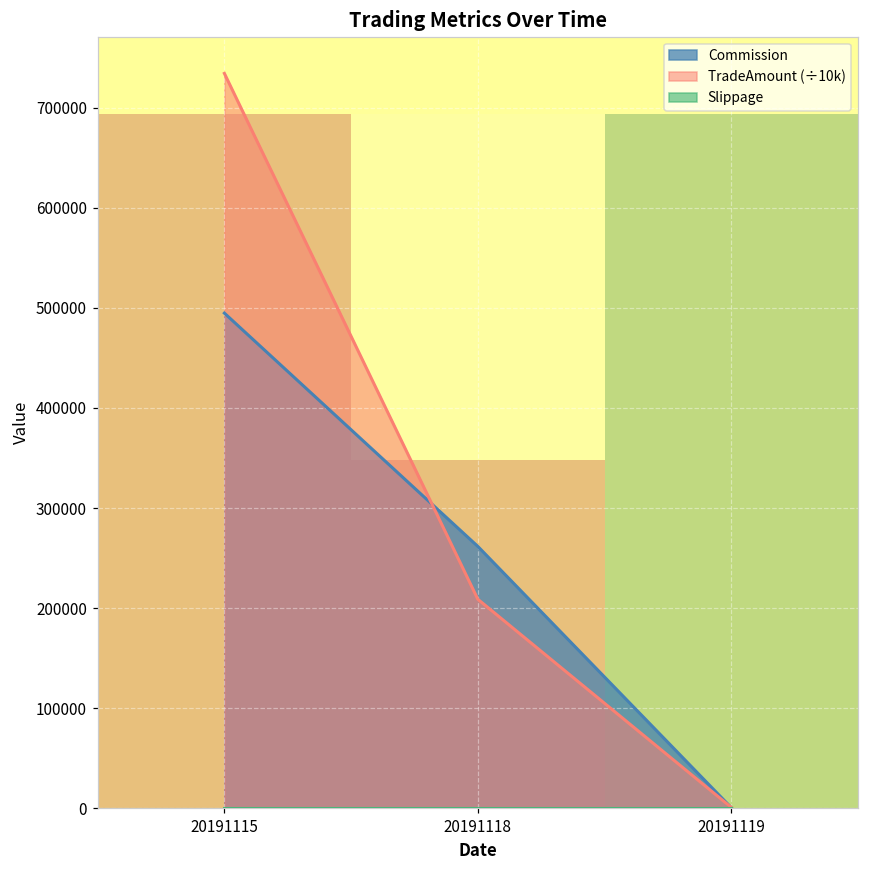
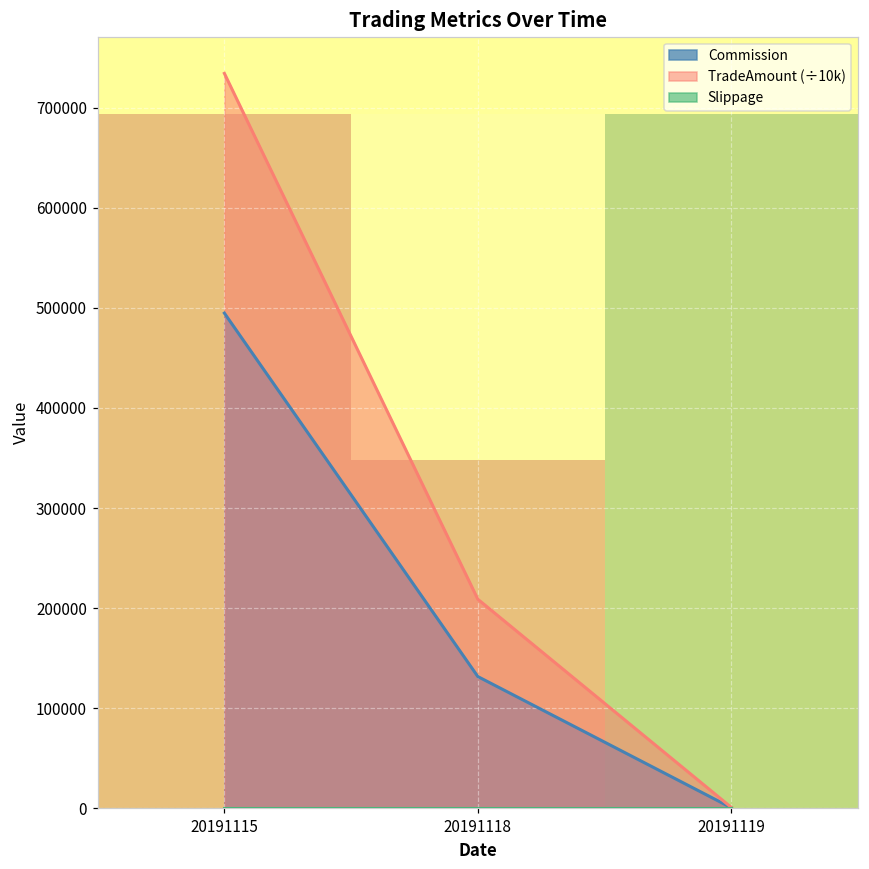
Commission, 20191118: 260000 -> 130000
